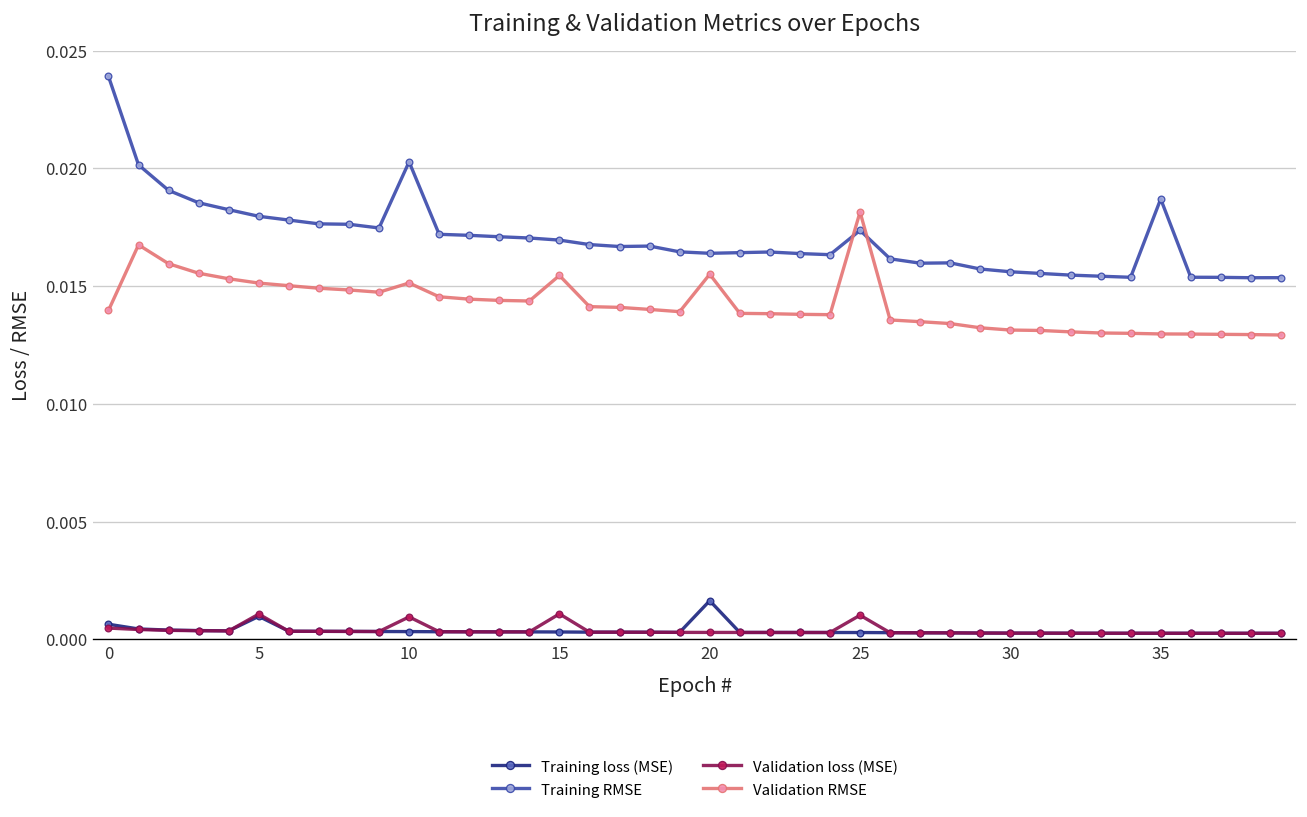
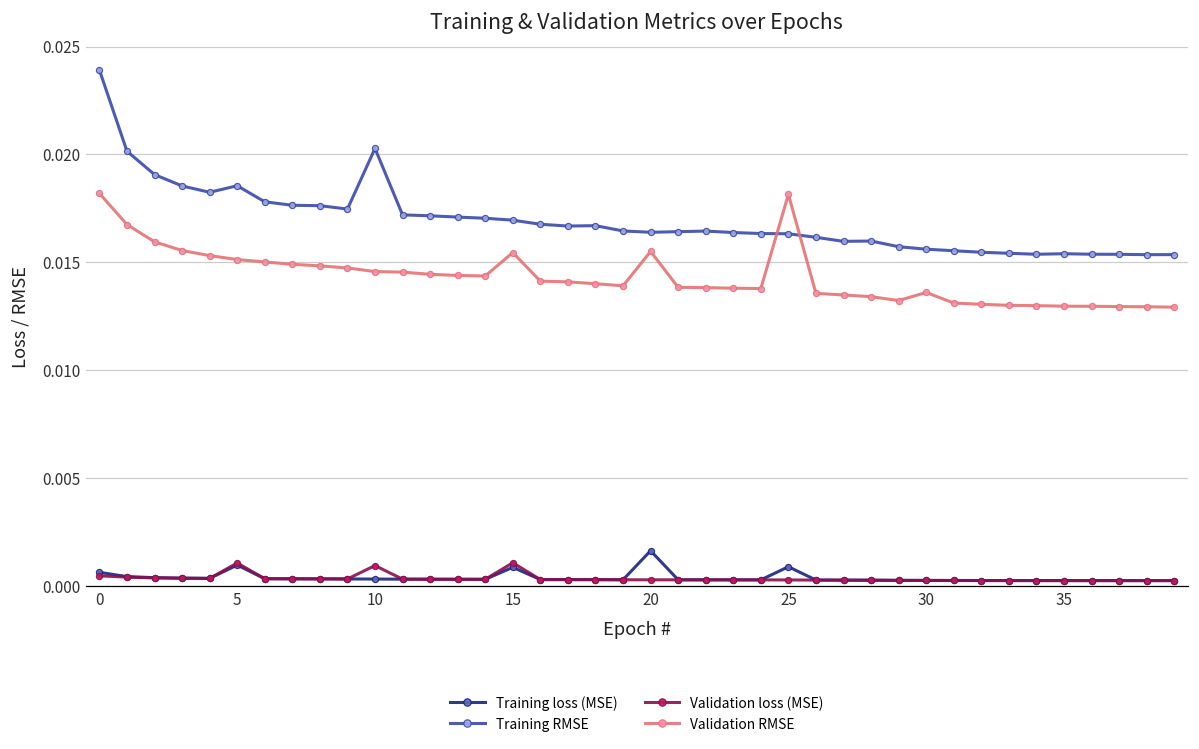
Validation RMSE, 0: 0.0140 -> 0.0182
Training RMSE, 5: 0.0180 -> 0.0186
Validation RMSE, 10: 0.0151 -> 0.0146
Training loss (MSE), 15: 0.0003 -> 0.0009
Training loss (MSE), 25: 0.0003 -> 0.0009
Training RMSE, 25: 0.0174 -> 0.0163
Validation loss (MSE), 25: 0.0010 -> 0.0003
Validation RMSE, 30: 0.0131 -> 0.0136
Training RMSE, 35: 0.0187 -> 0.0154
